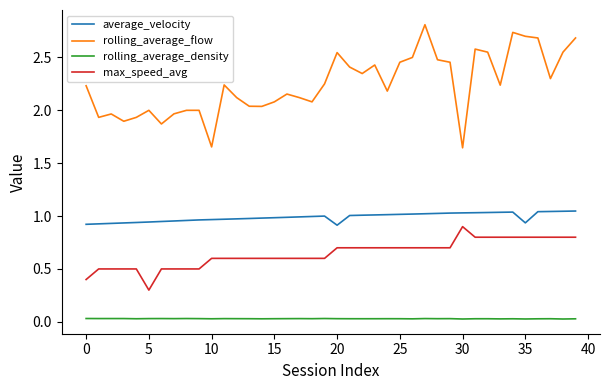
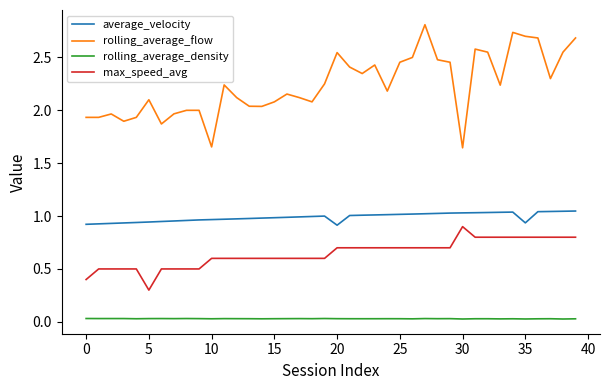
rolling_average_flow, 0: 2.23 -> 1.93
rolling_average_flow, 5: 2.0 -> 2.1
